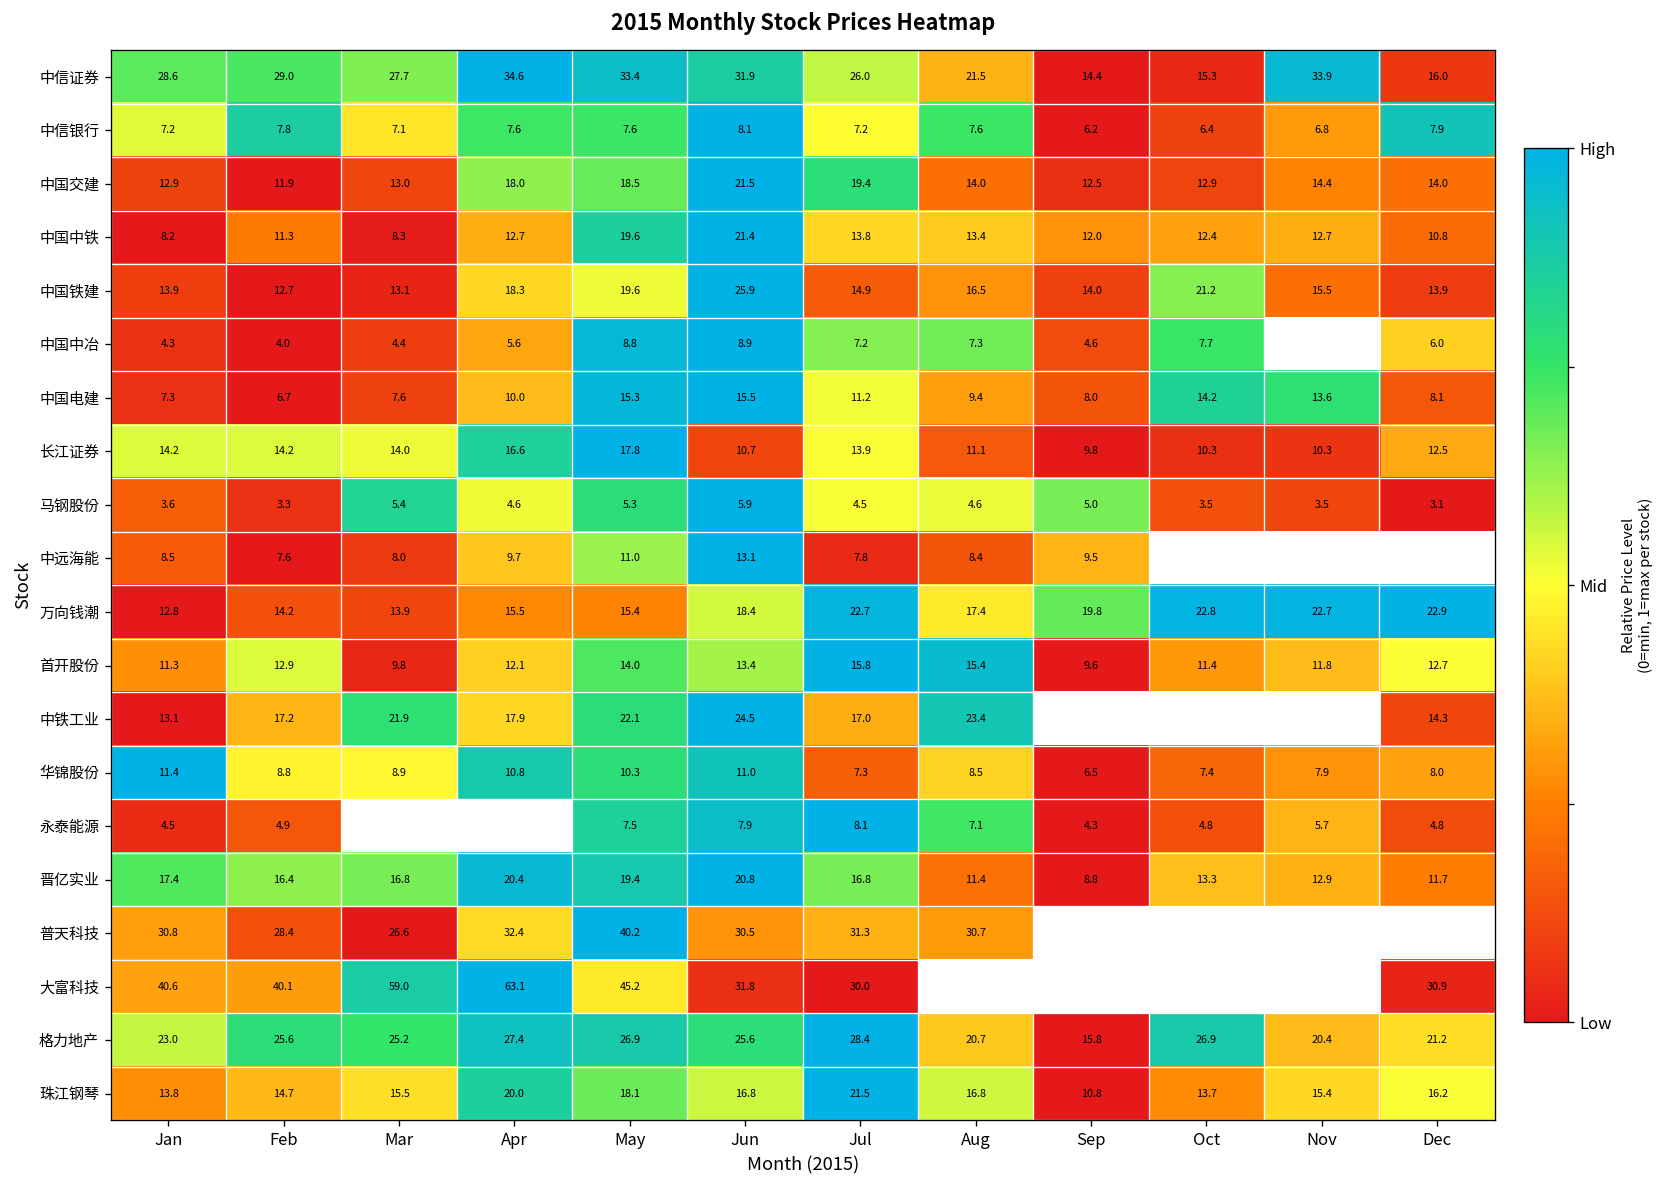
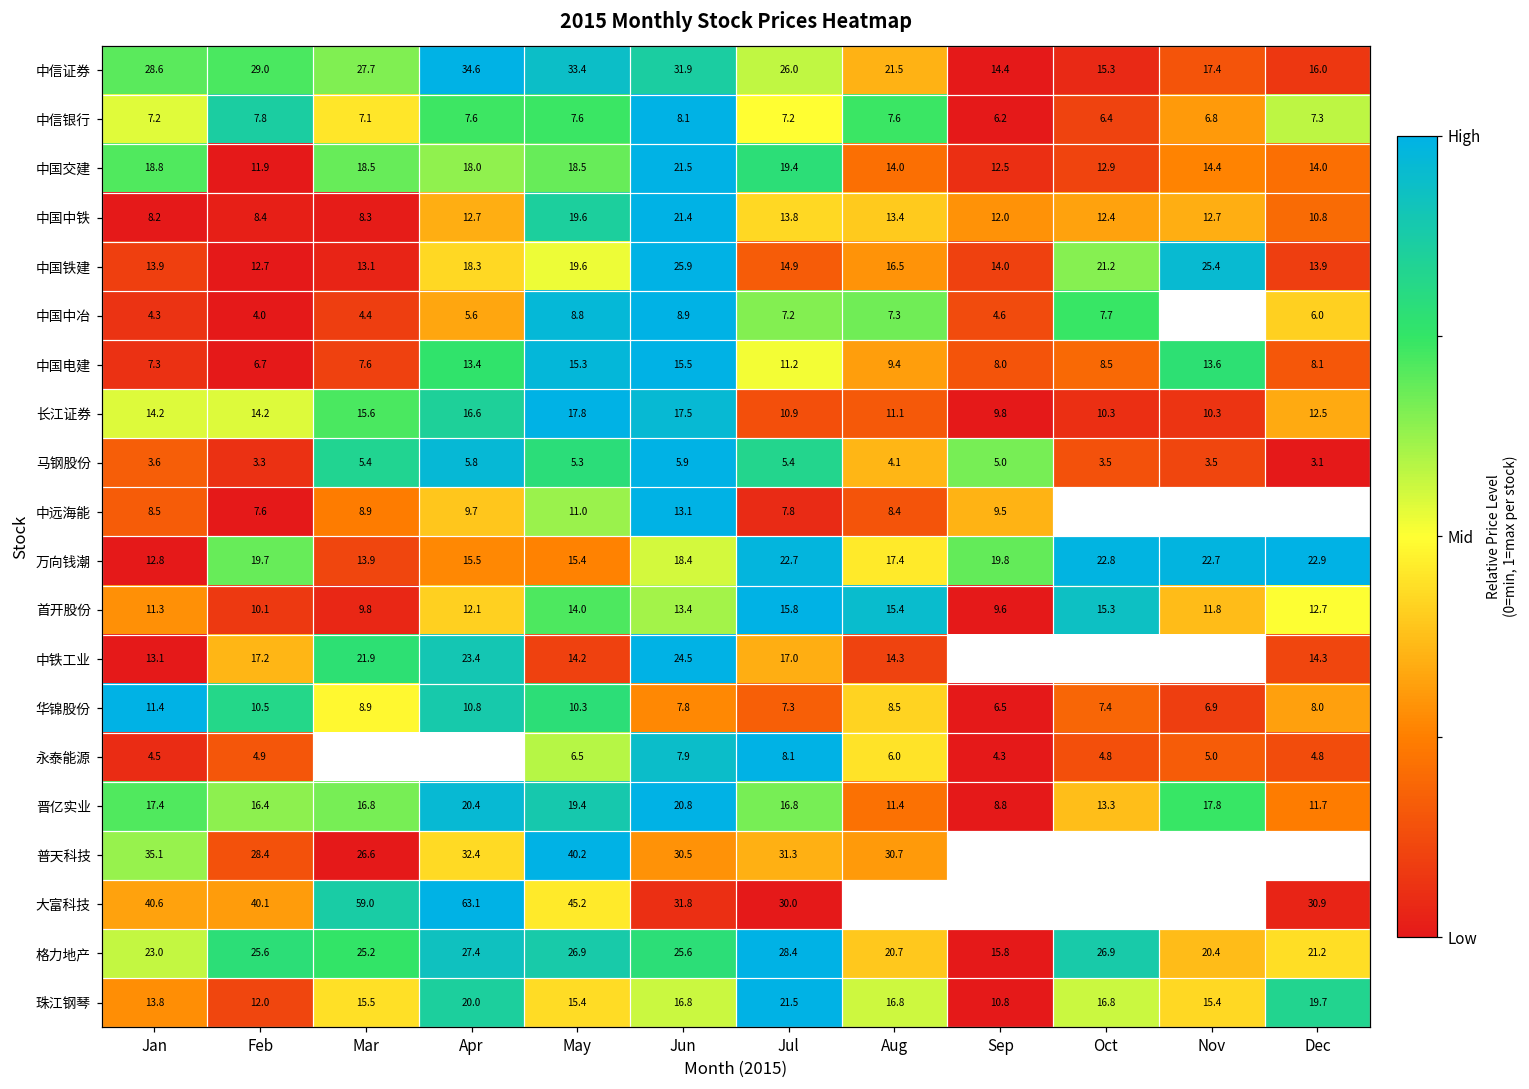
中信证券, Nov: 33.9 -> 17.4
中信银行, Dec: 7.9 -> 7.3
中国交建, Jan: 12.9 -> 18.8
中国交建, Mar: 13.0 -> 18.5
中国中铁, Feb: 11.3 -> 8.4
中国铁建, Nov: 15.5 -> 25.4
中国电建, Apr: 10.0 -> 13.4
中国电建, Oct: 14.2 -> 8.5
长江证券, Mar: 14.0 -> 15.6
长江证券, Jun: 10.7 -> 17.5
长江证券, Jul: 13.9 -> 10.9
马钢股份, Apr: 4.6 -> 5.8
马钢股份, Jul: 4.5 -> 5.4
马钢股份, Aug: 4.6 -> 4.1
中远海能, Mar: 8.0 -> 8.9
万向钱潮, Feb: 14.2 -> 19.7
首开股份, Feb: 12.9 -> 10.1
首开股份, Oct: 11.4 -> 15.3
中铁工业, Apr: 17.9 -> 23.4
中铁工业, May: 22.1 -> 14.2
中铁工业, Aug: 23.4 -> 14.3
华锦股份, Feb: 8.8 -> 10.5
华锦股份, Jun: 11.0 -> 7.8
华锦股份, Nov: 7.9 -> 6.9
永泰能源, May: 7.5 -> 6.5
永泰能源, Aug: 7.1 -> 6.0
永泰能源, Nov: 5.7 -> 5.0
晋亿实业, Nov: 12.9 -> 17.8
普天科技, Jan: 30.8 -> 35.1
珠江钢琴, Feb: 14.7 -> 12.0
珠江钢琴, May: 18.1 -> 15.4
珠江钢琴, Oct: 13.7 -> 16.8
珠江钢琴, Dec: 16.2 -> 19.7
